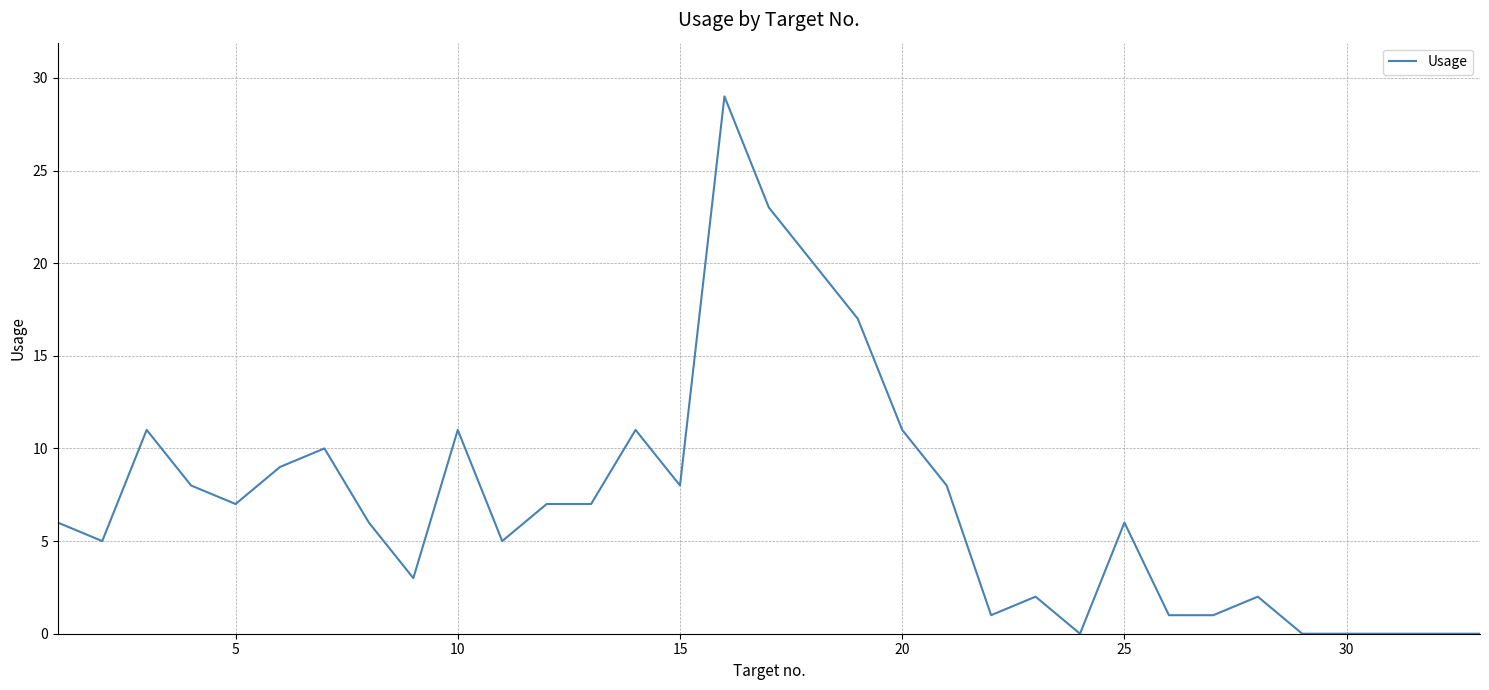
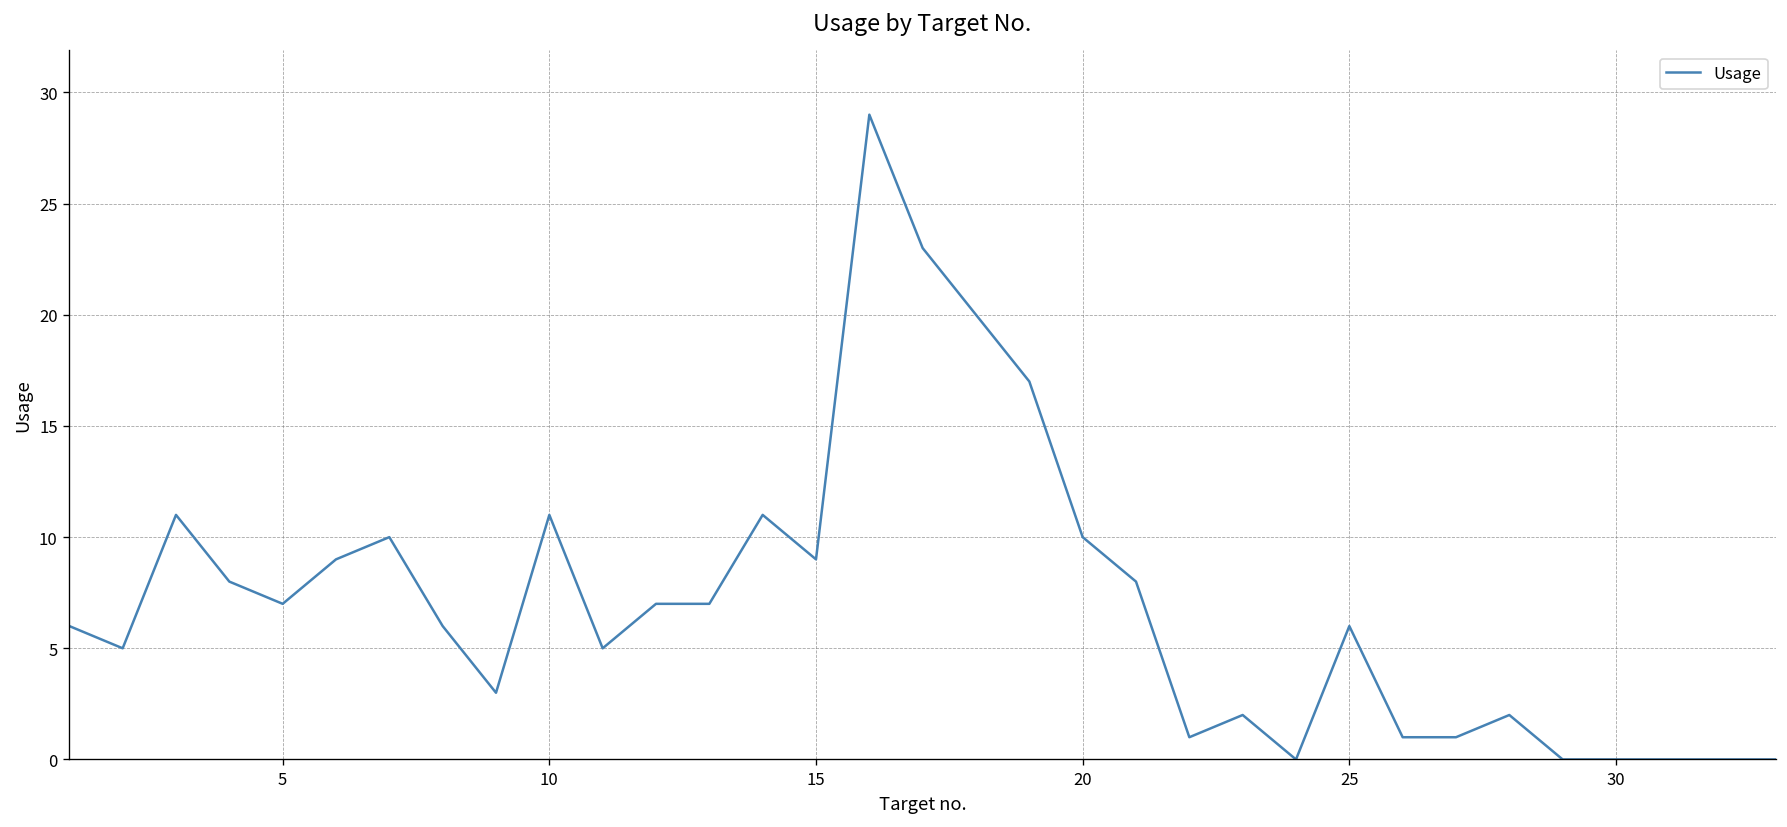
15: 8 -> 9
20: 11 -> 10
